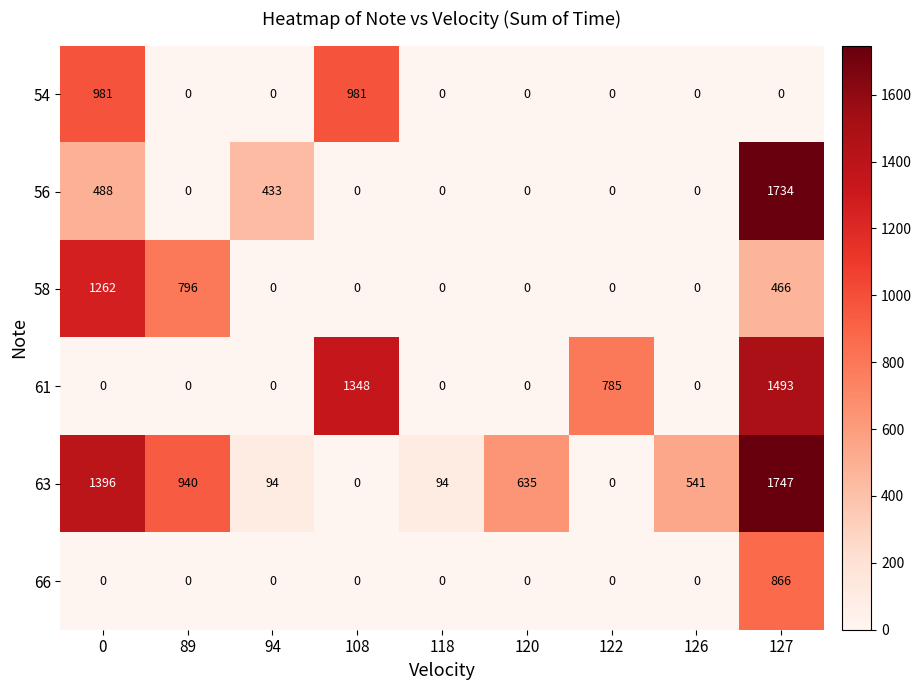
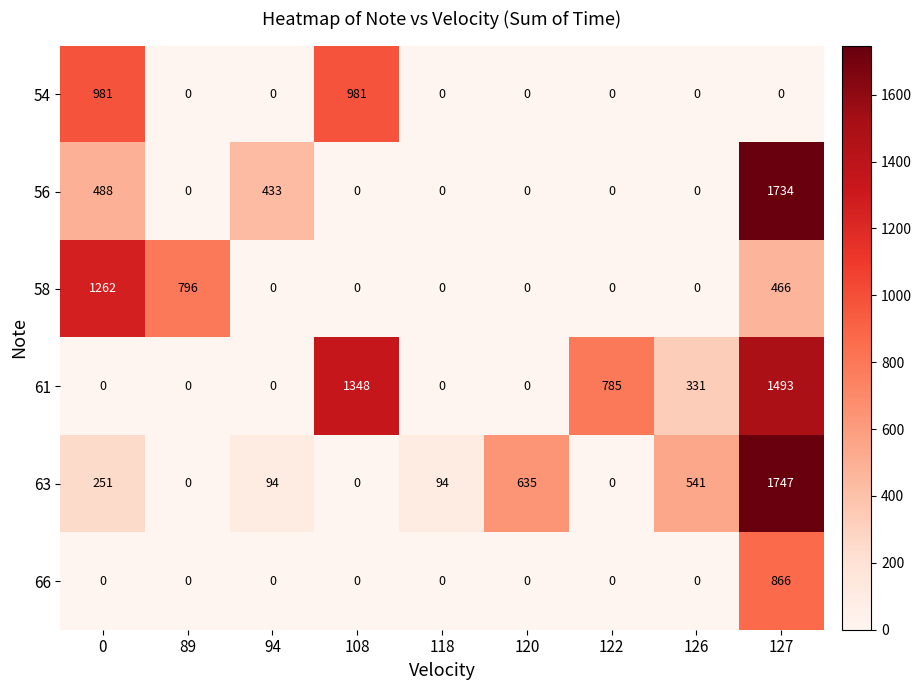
61, 126: 0 -> 331
63, 0: 1396 -> 251
63, 89: 940 -> 0
